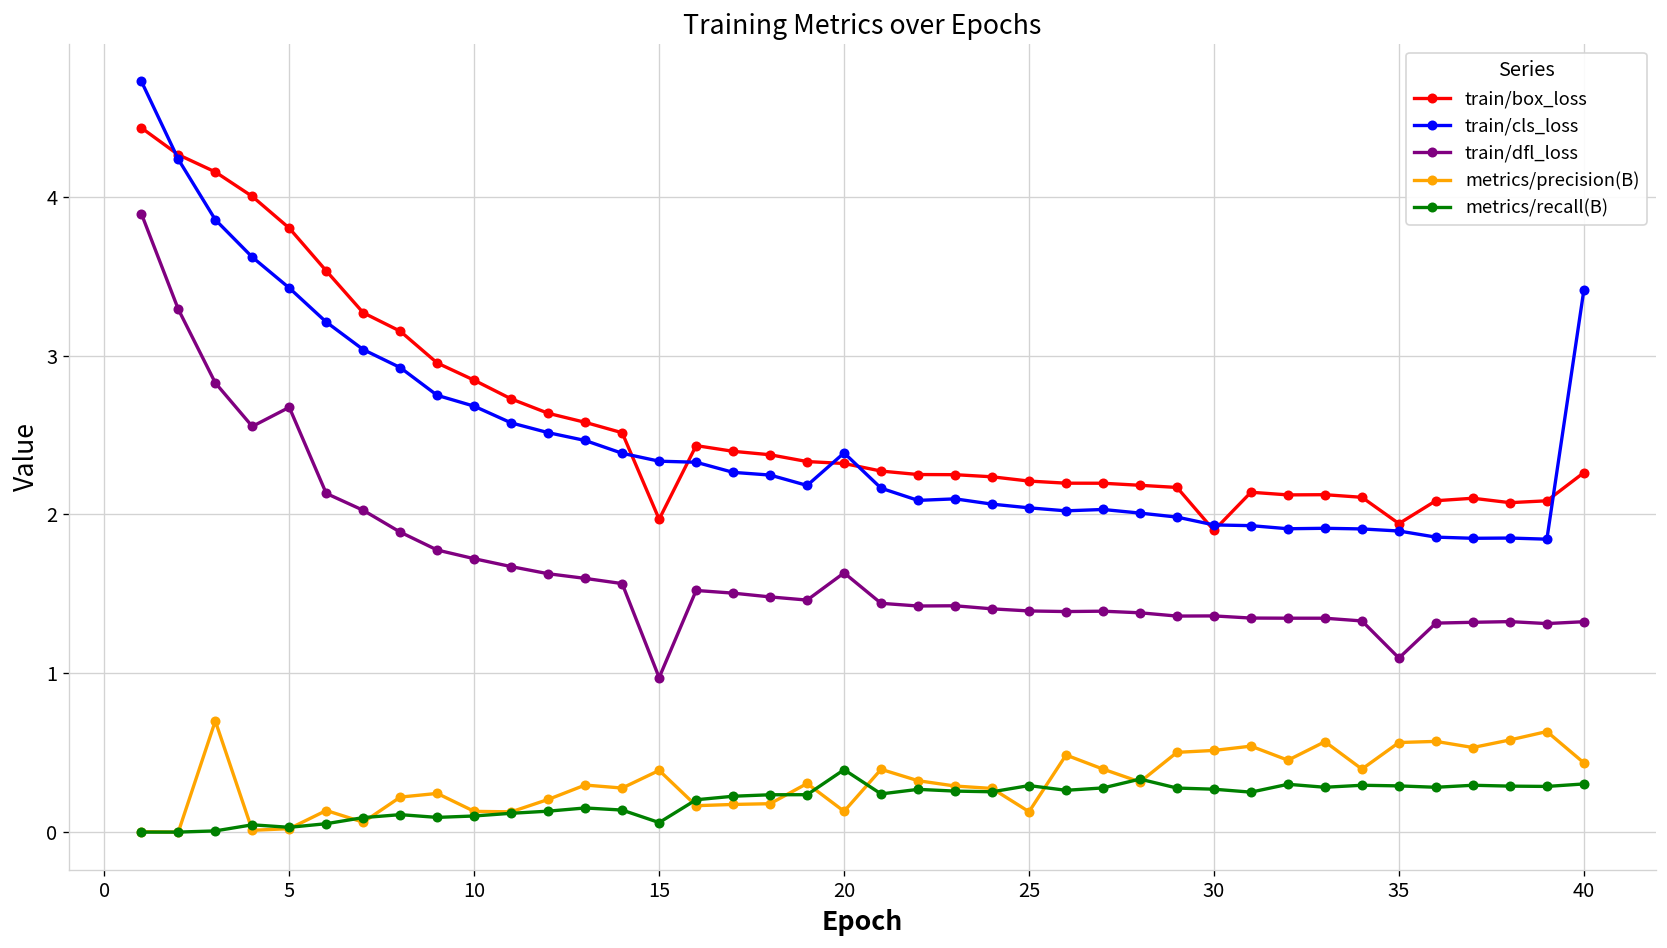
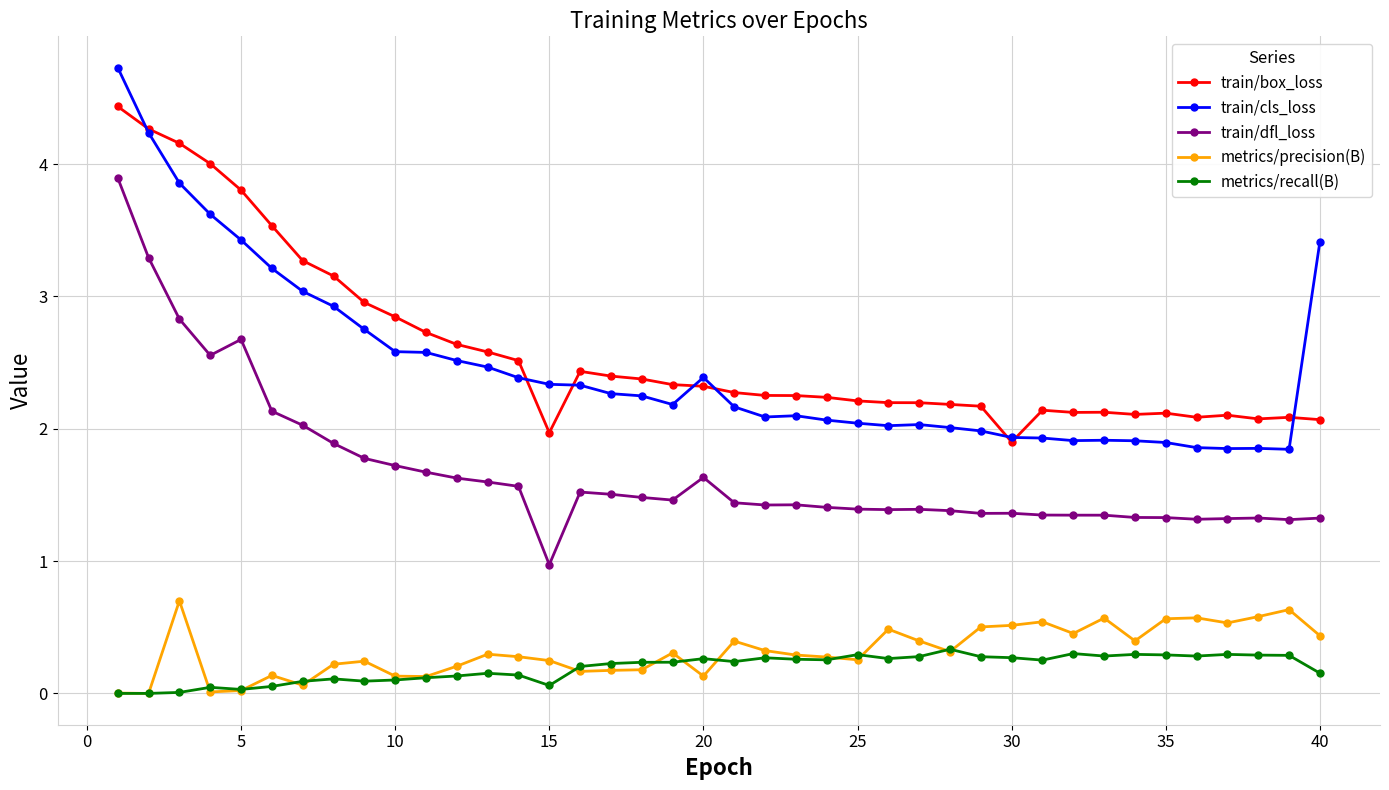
train/cls_loss, 10: 2.68 -> 2.58
metrics/precision(B), 15: 0.39 -> 0.25
metrics/recall(B), 20: 0.39 -> 0.26
metrics/precision(B), 25: 0.13 -> 0.25
train/box_loss, 35: 1.94 -> 2.12
train/dfl_loss, 35: 1.10 -> 1.33
train/box_loss, 40: 2.26 -> 2.07
metrics/recall(B), 40: 0.30 -> 0.15
